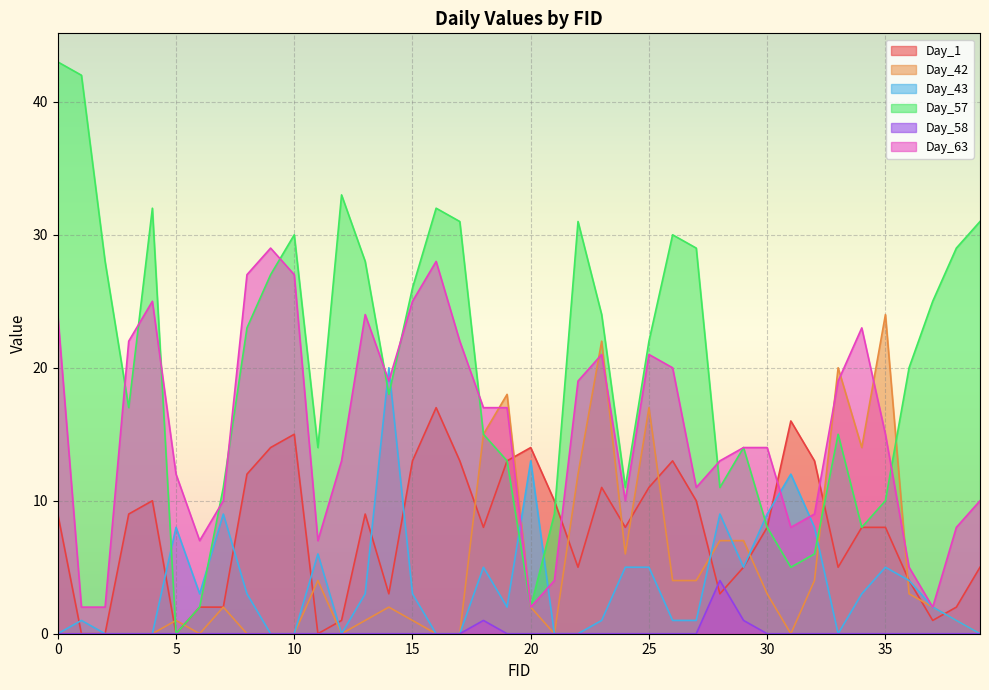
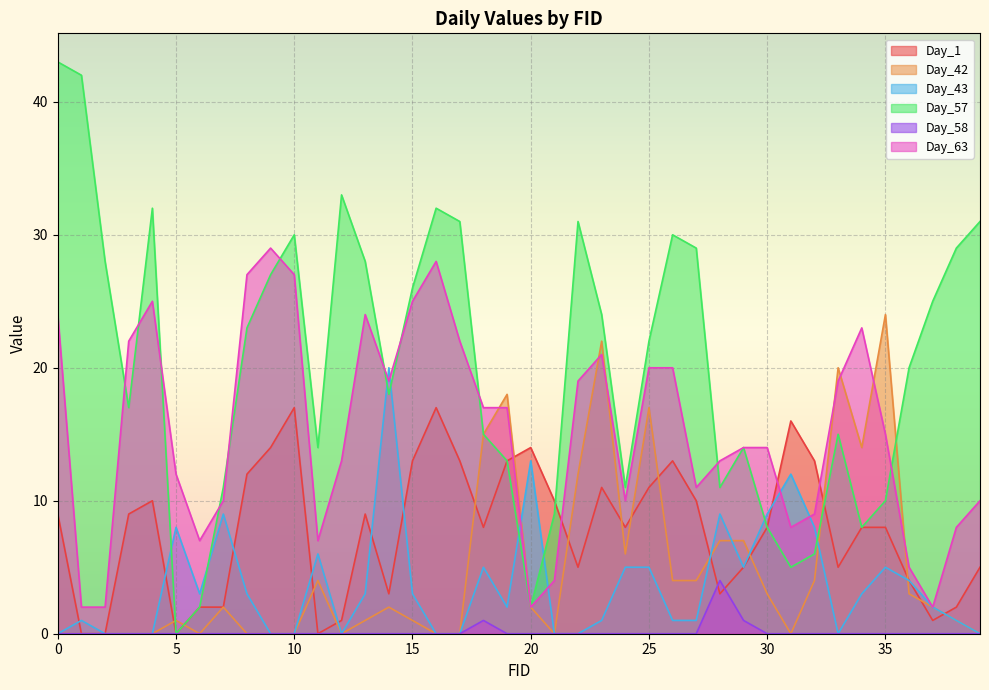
Day_1, 10: 15 -> 17
Day_63, 25: 21 -> 20
